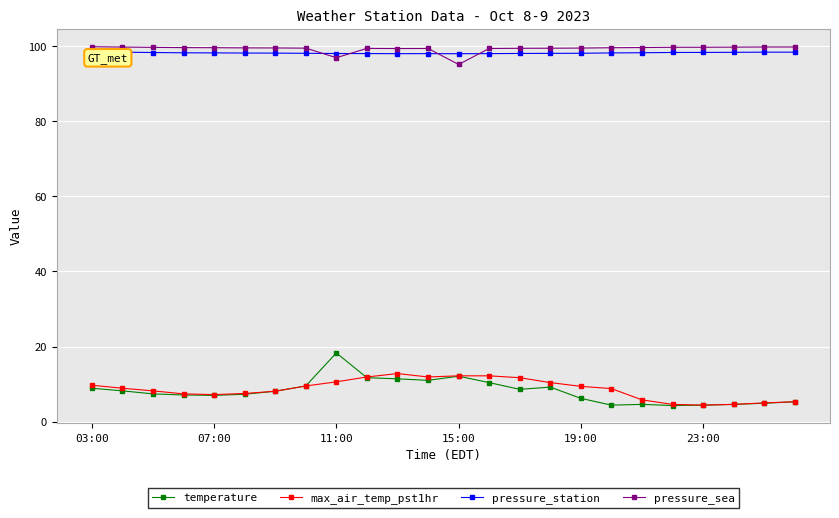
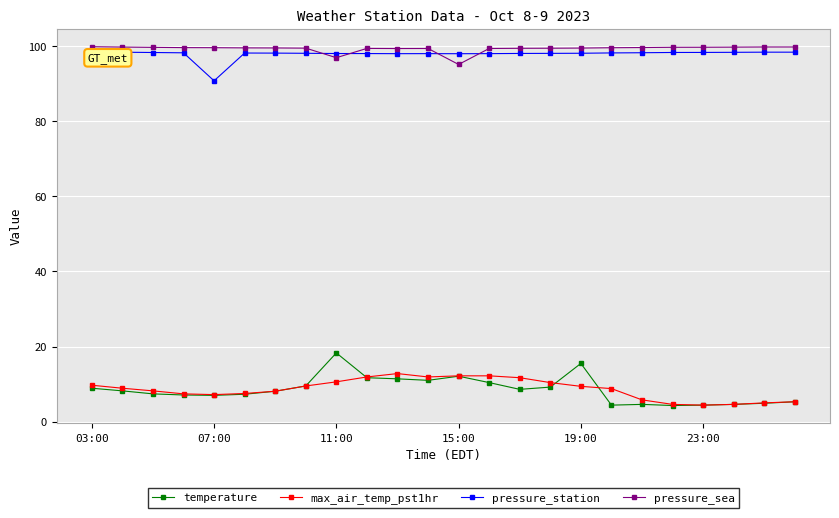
pressure_station, 07:00: 98 -> 91
temperature, 19:00: 6 -> 16
